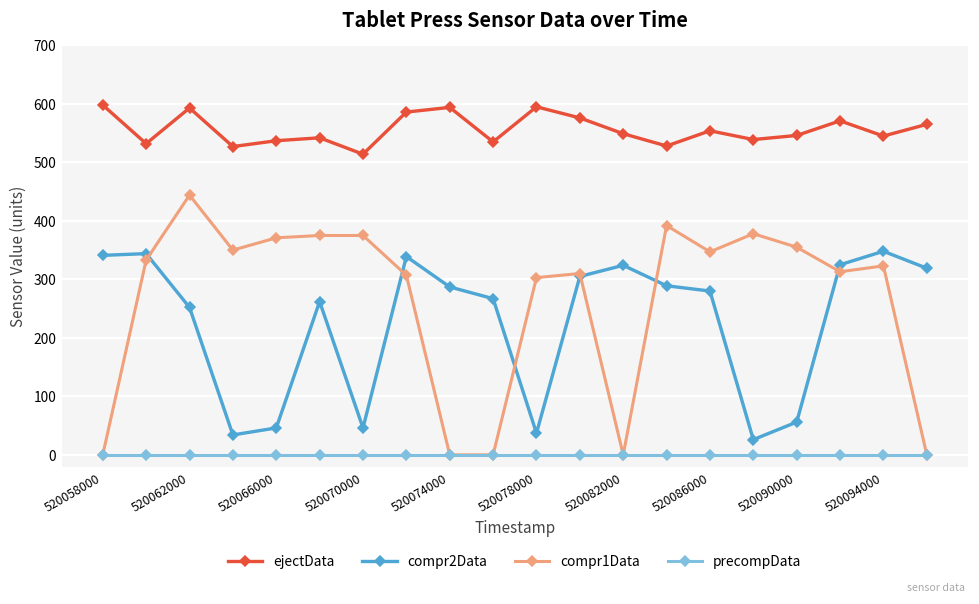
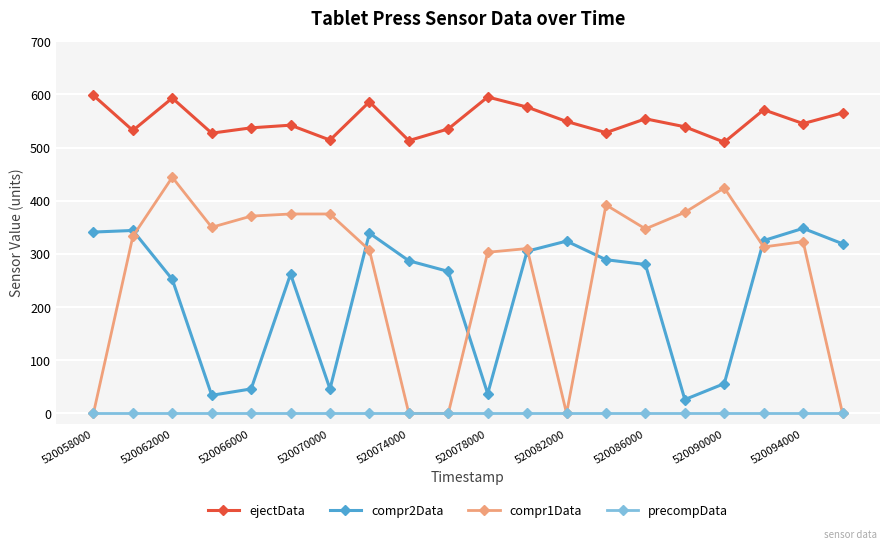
ejectData, 520074000: 590 -> 510
ejectData, 520090000: 550 -> 510
compr1Data, 520090000: 360 -> 420
